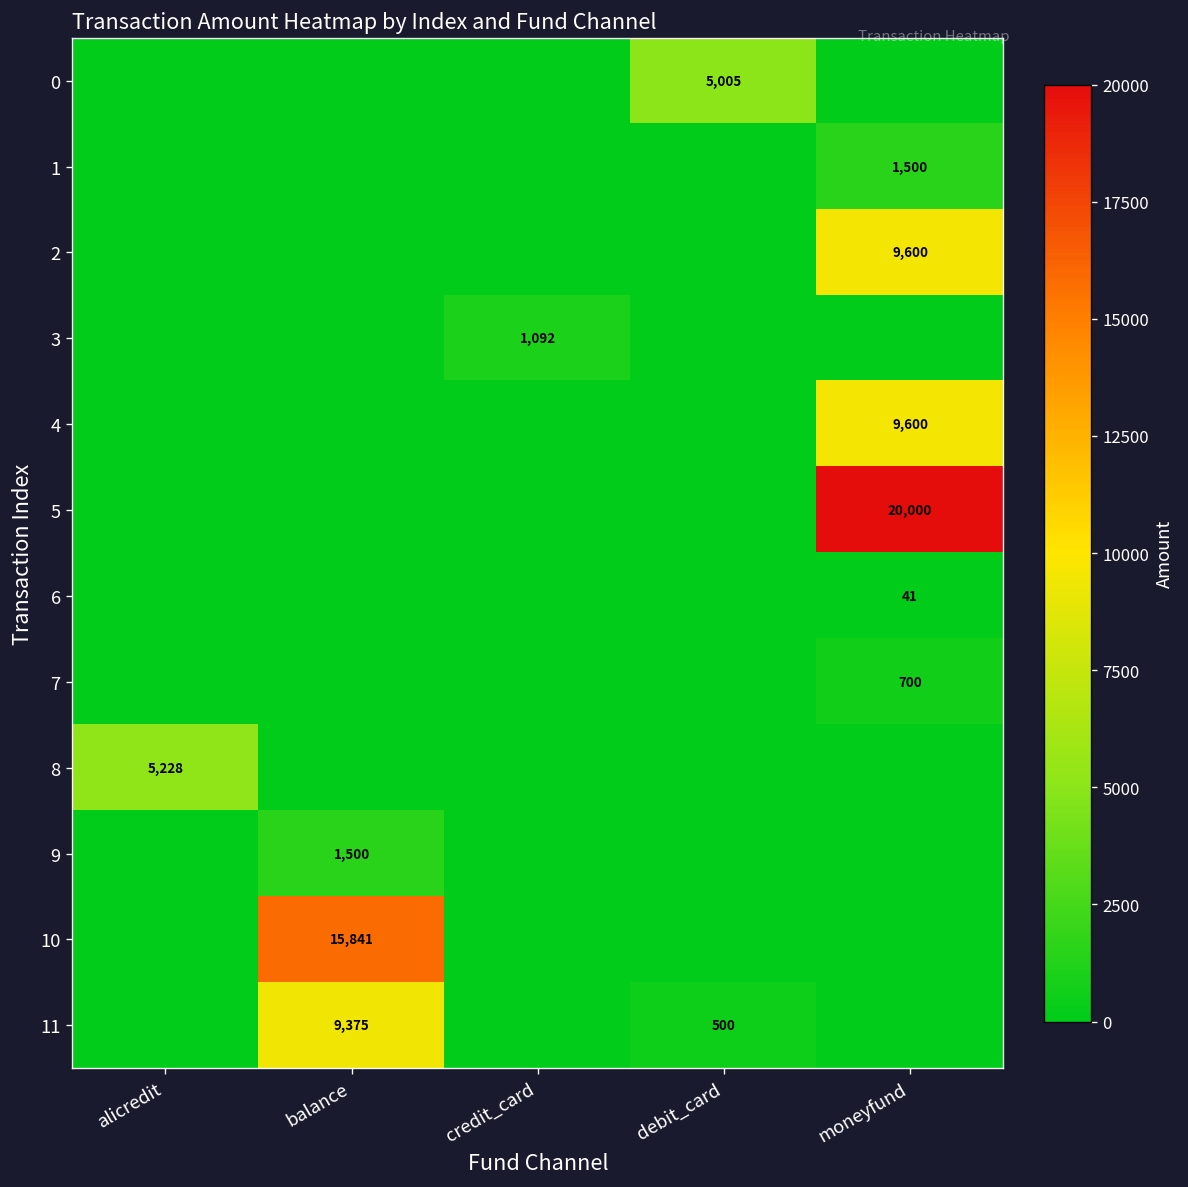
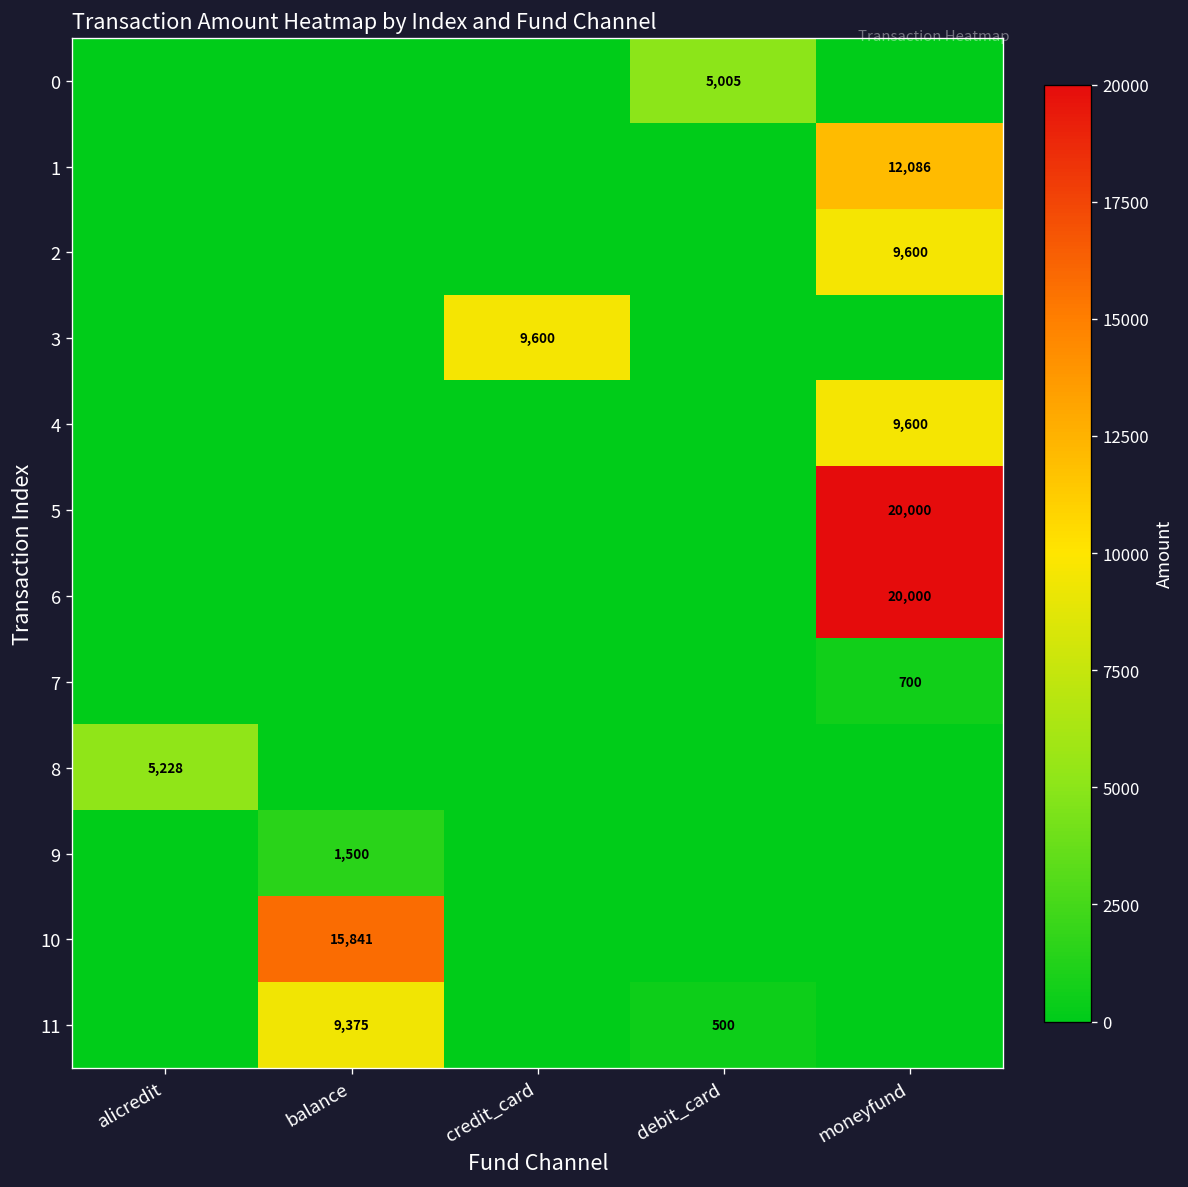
1, moneyfund: 1,500 -> 12,086
3, credit_card: 1,092 -> 9,600
6, moneyfund: 41 -> 20,000
